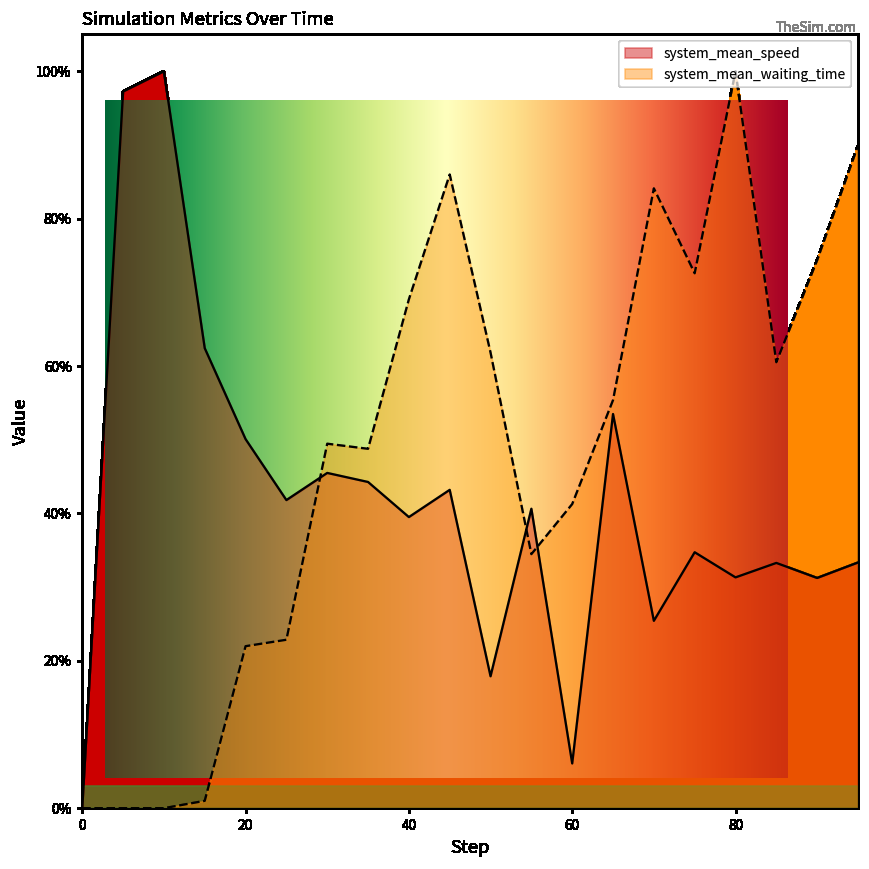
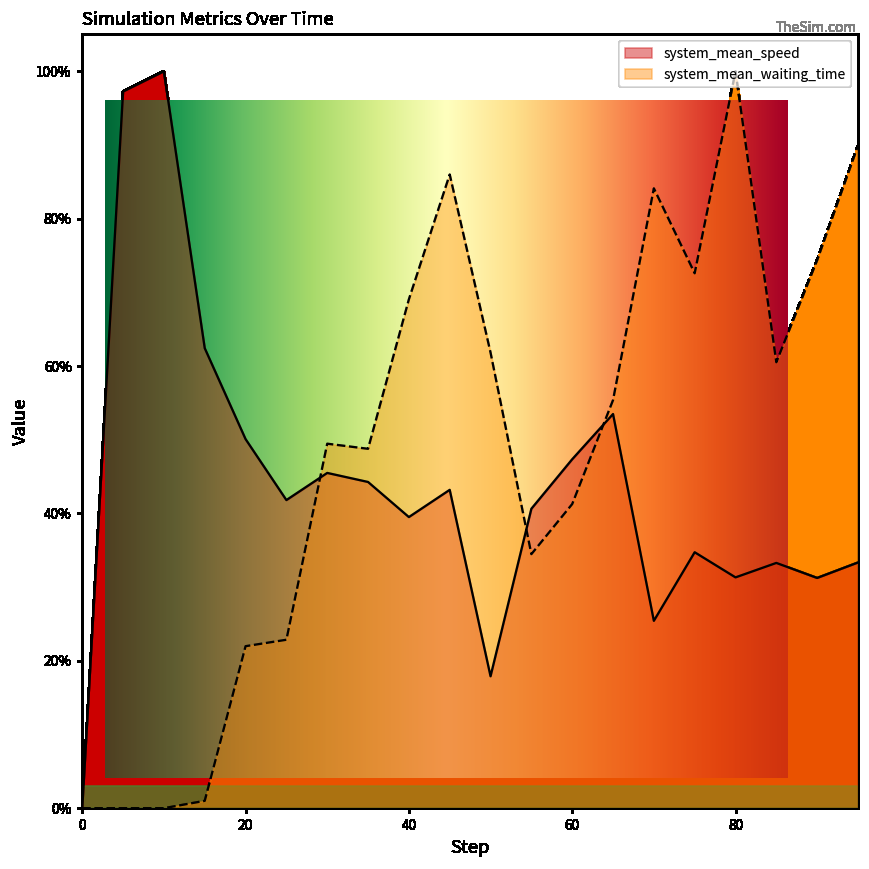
Simulation Metrics Over Time, system_mean_speed, 60: 6% -> 47%
